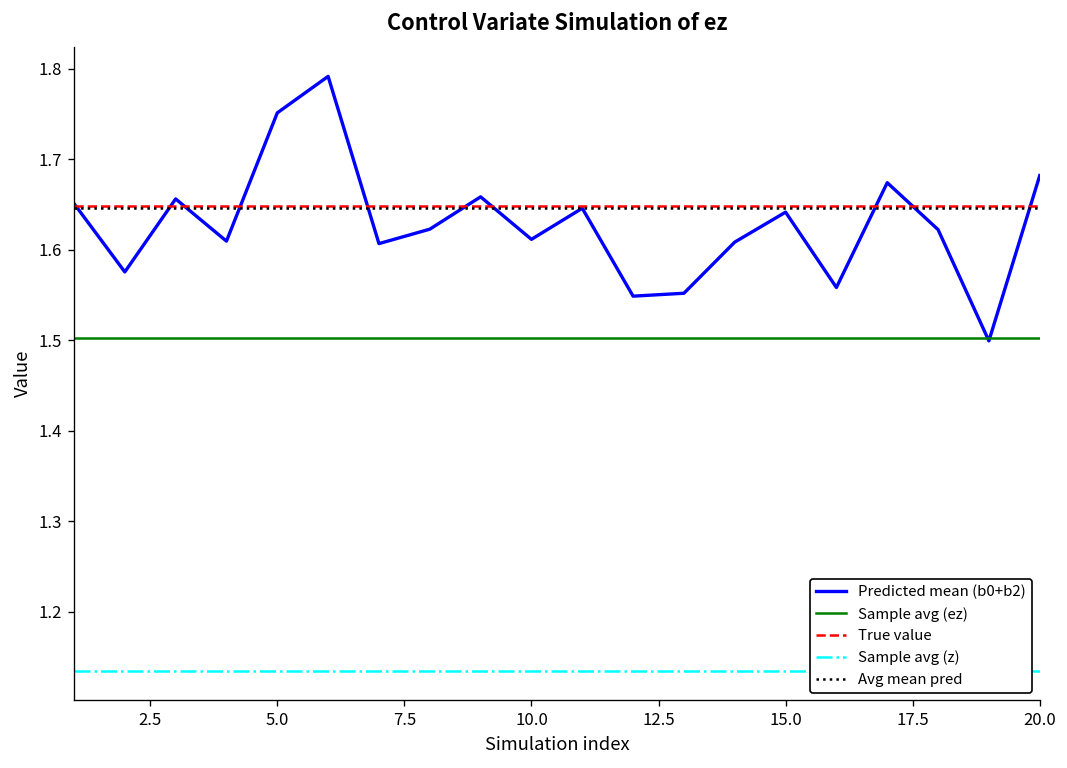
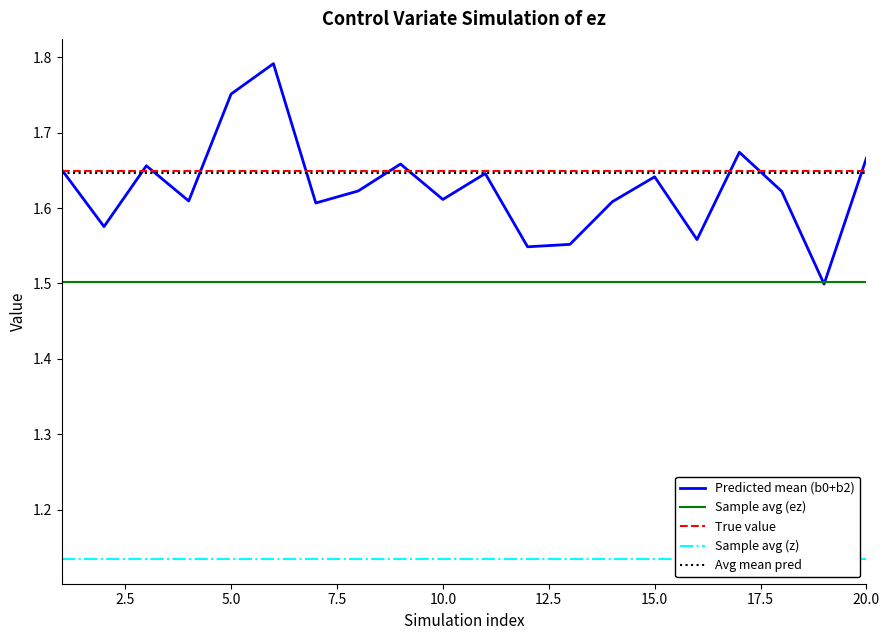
Predicted mean (b0+b2), 20.0: 1.68 -> 1.67
